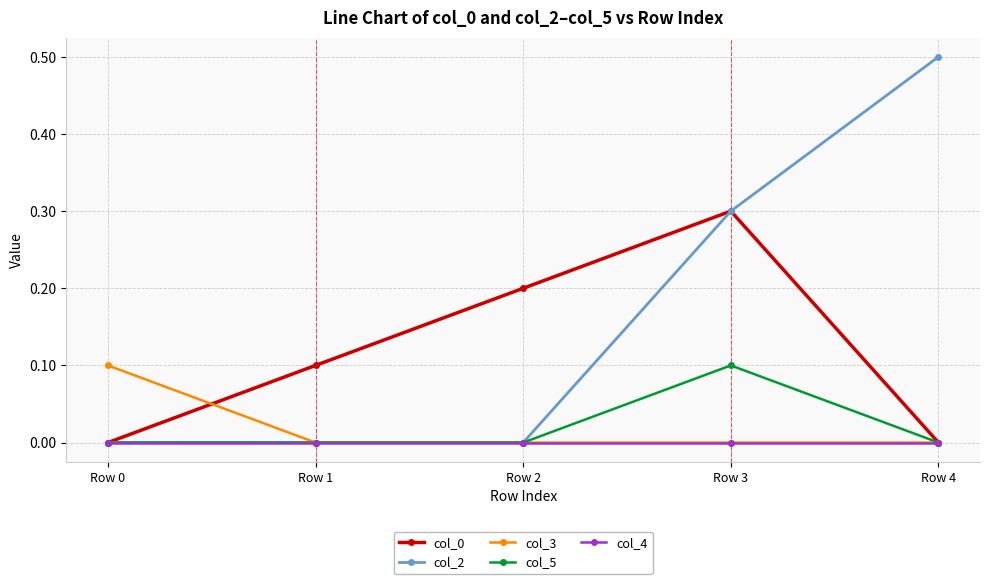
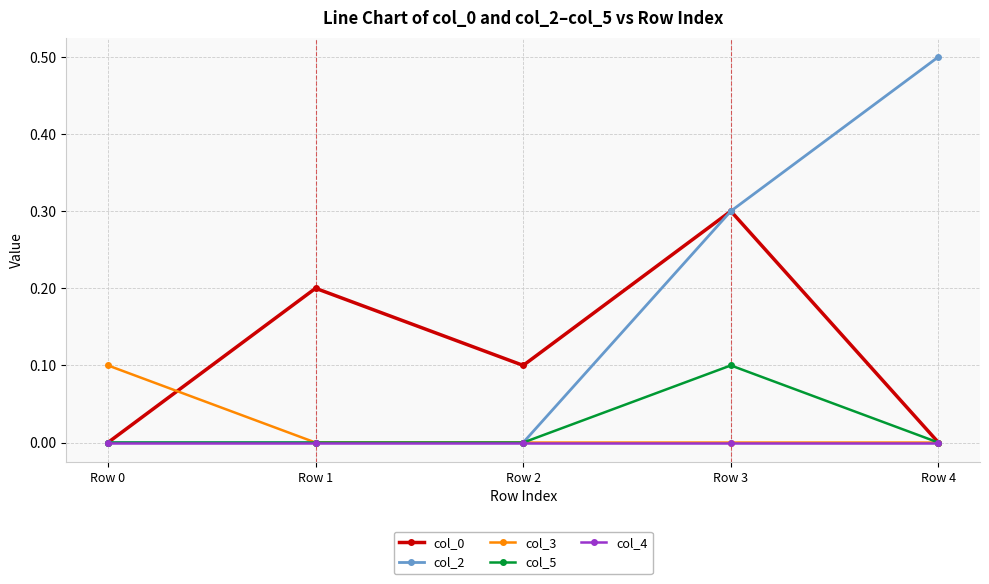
col_0, Row 1: 0.1 -> 0.2
col_0, Row 2: 0.2 -> 0.1
